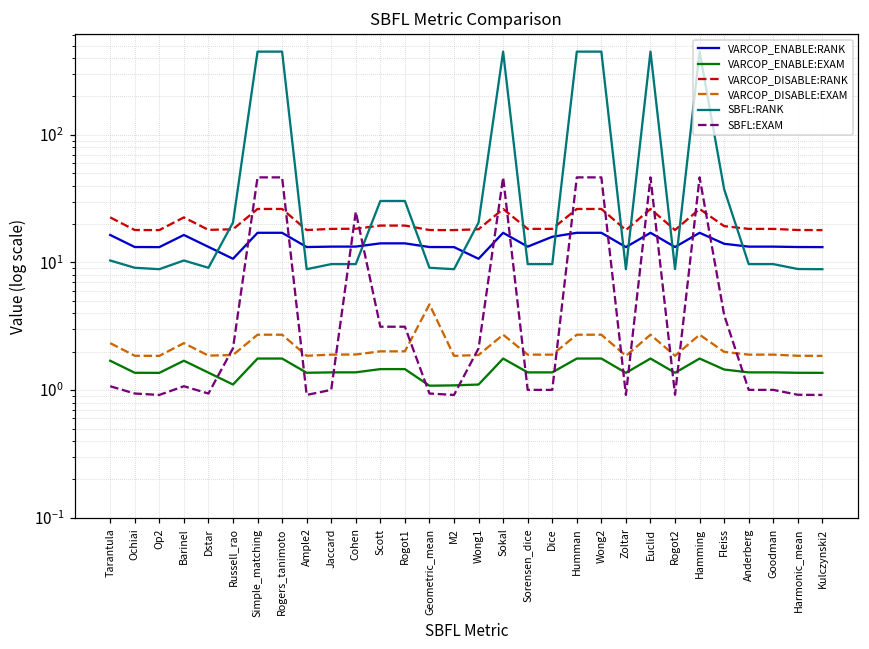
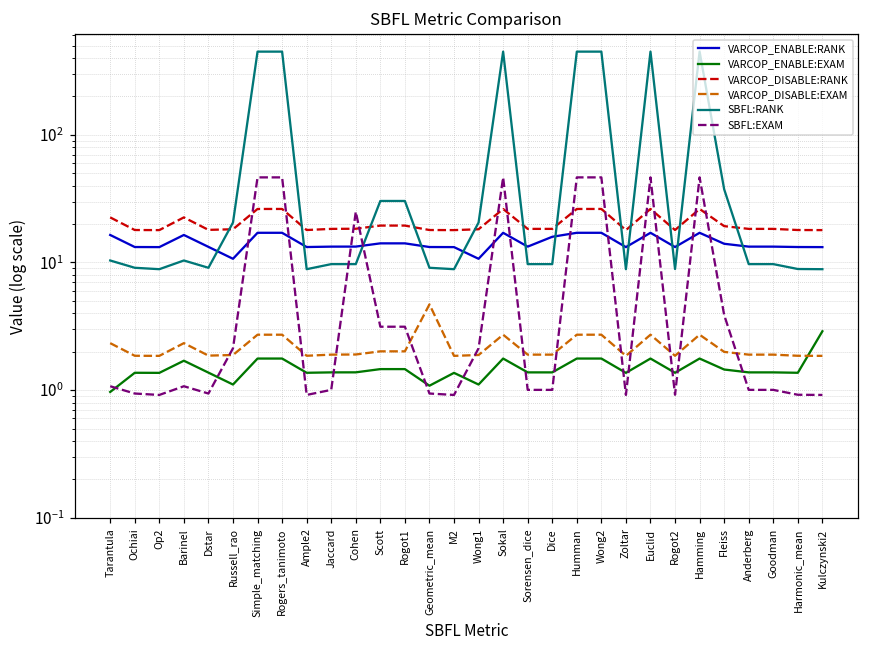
VARCOP_ENABLE:EXAM, Tarantula: 1.7 -> 1.0
VARCOP_ENABLE:EXAM, M2: 1.1 -> 1.4
VARCOP_ENABLE:EXAM, Kulczynski2: 1.4 -> 2.9
